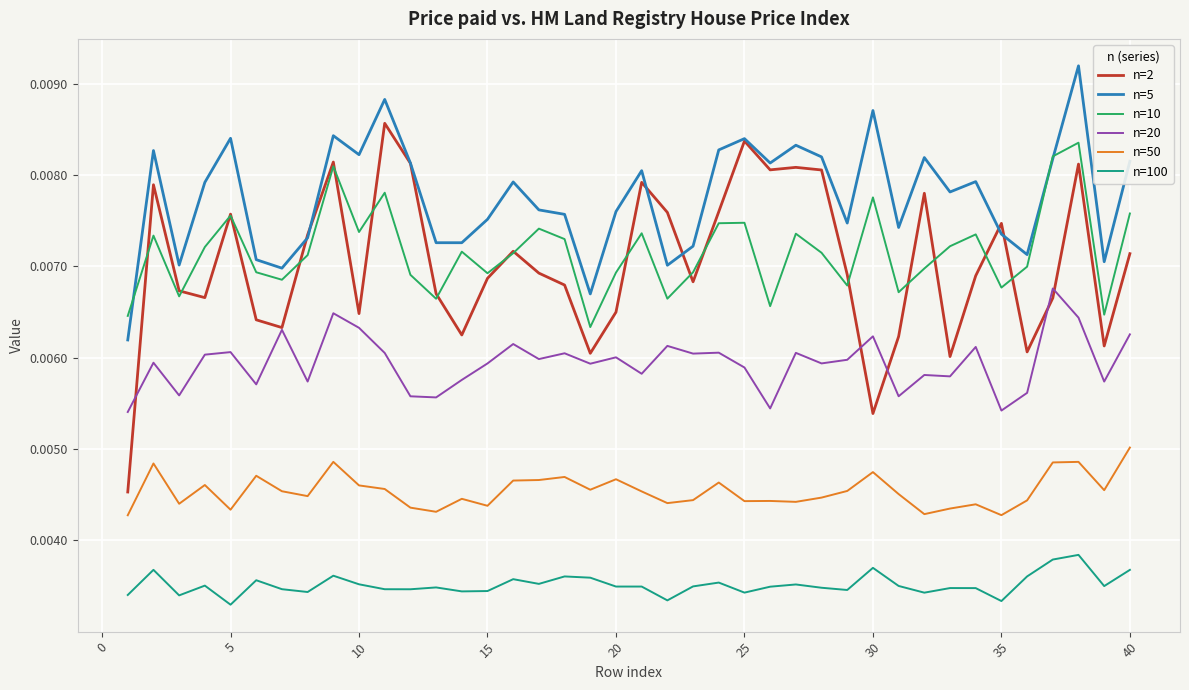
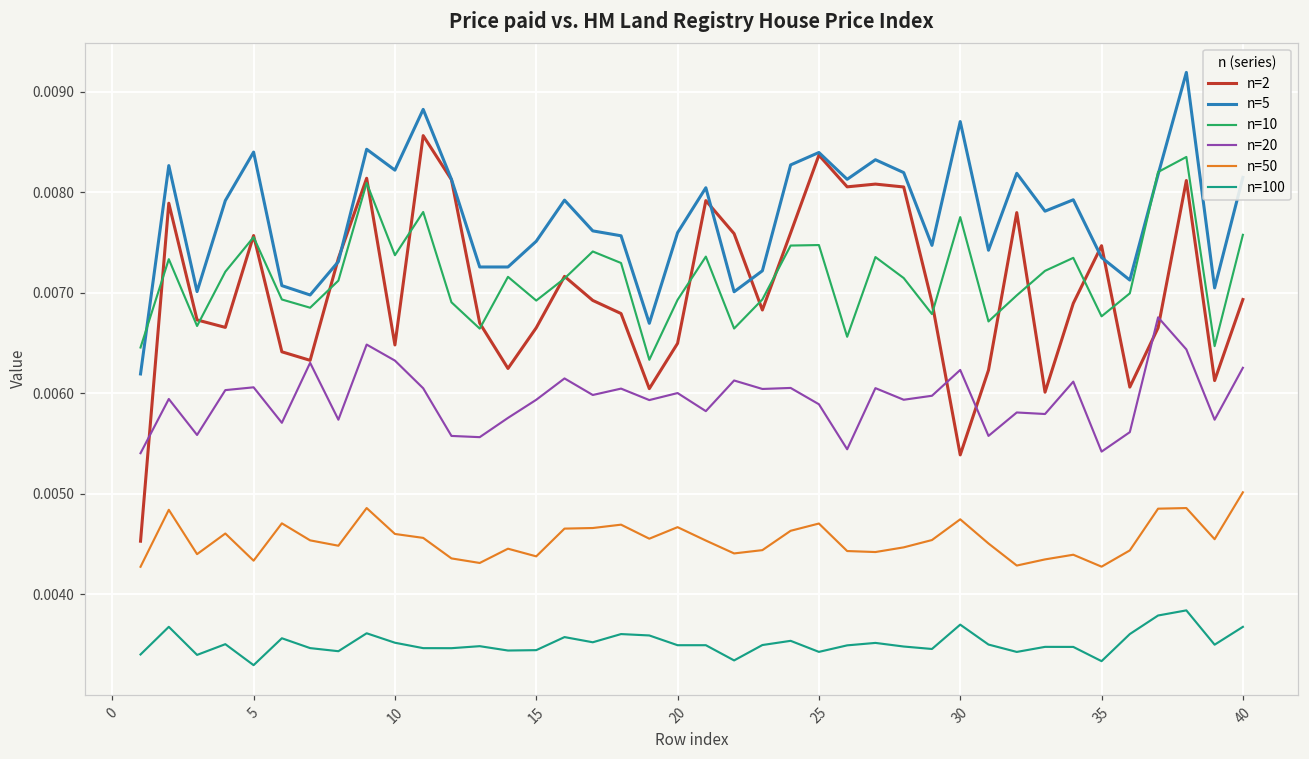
n=2, 15: 0.0069 -> 0.0067
n=50, 25: 0.0044 -> 0.0047
n=2, 40: 0.0071 -> 0.0069
